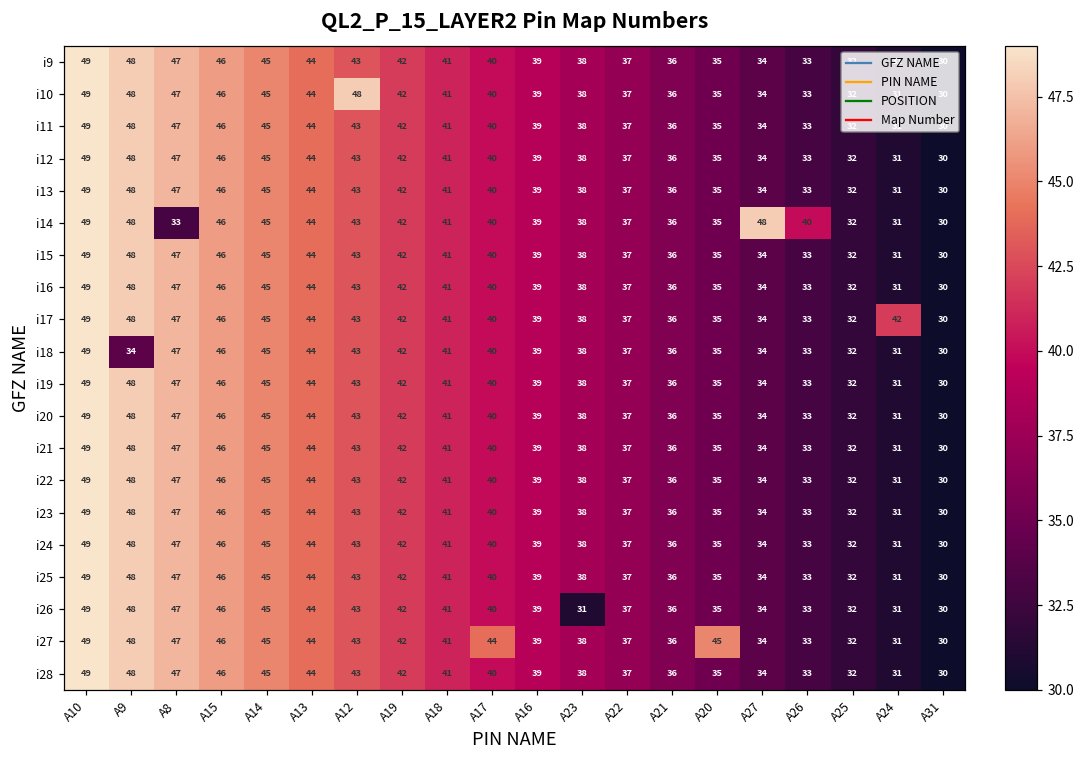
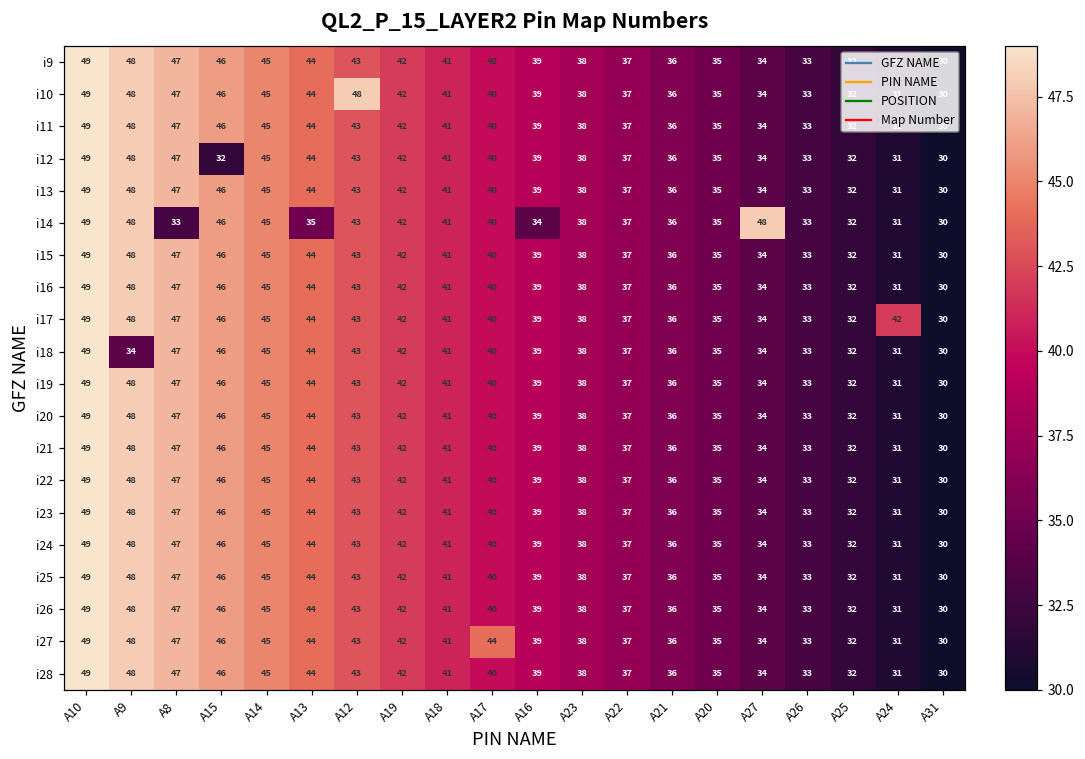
i12, A15: 46 -> 32
i14, A13: 44 -> 35
i14, A16: 39 -> 34
i14, A26: 40 -> 33
i26, A23: 31 -> 38
i27, A20: 45 -> 35
